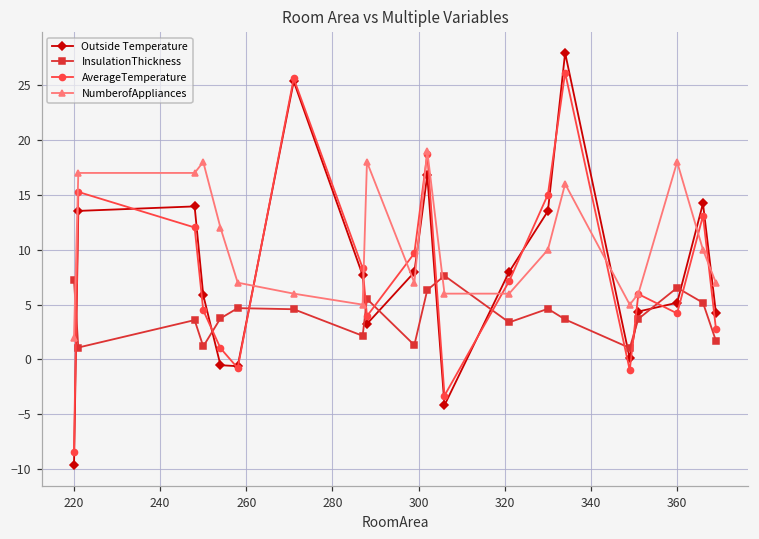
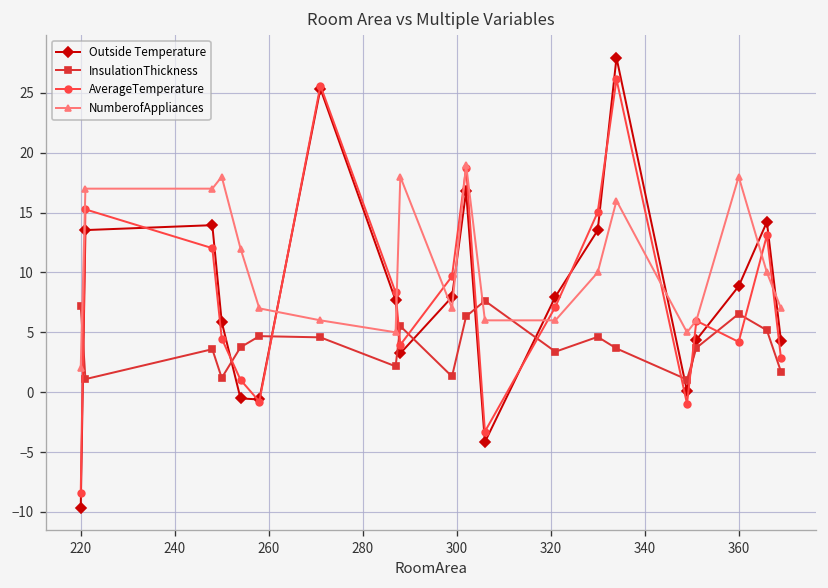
Outside Temperature, 360: 5 -> 9
